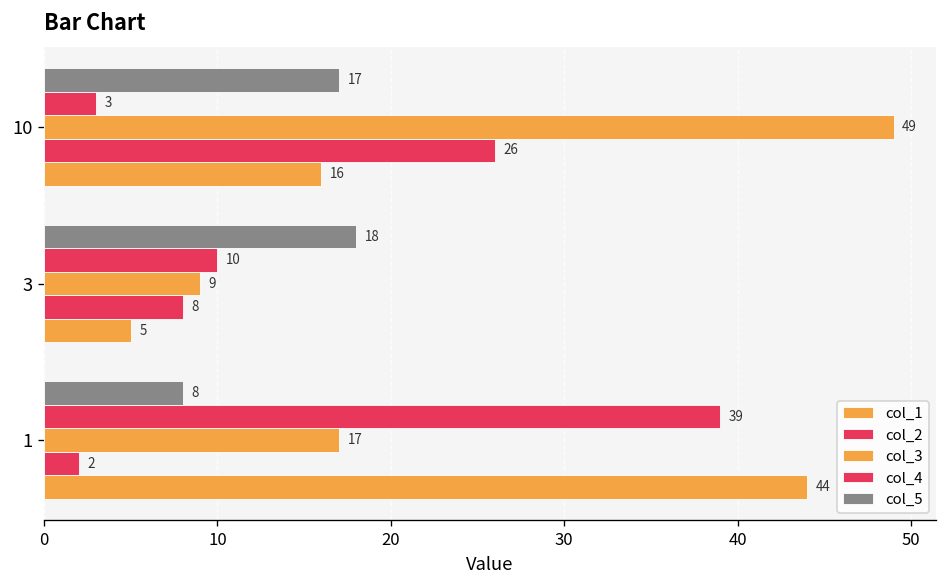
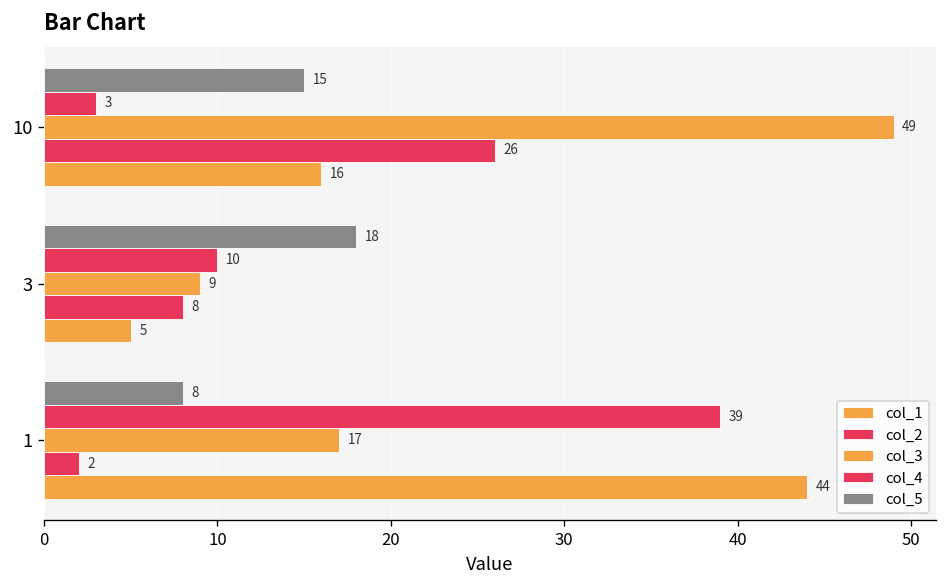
col_5, 10: 17 -> 15
